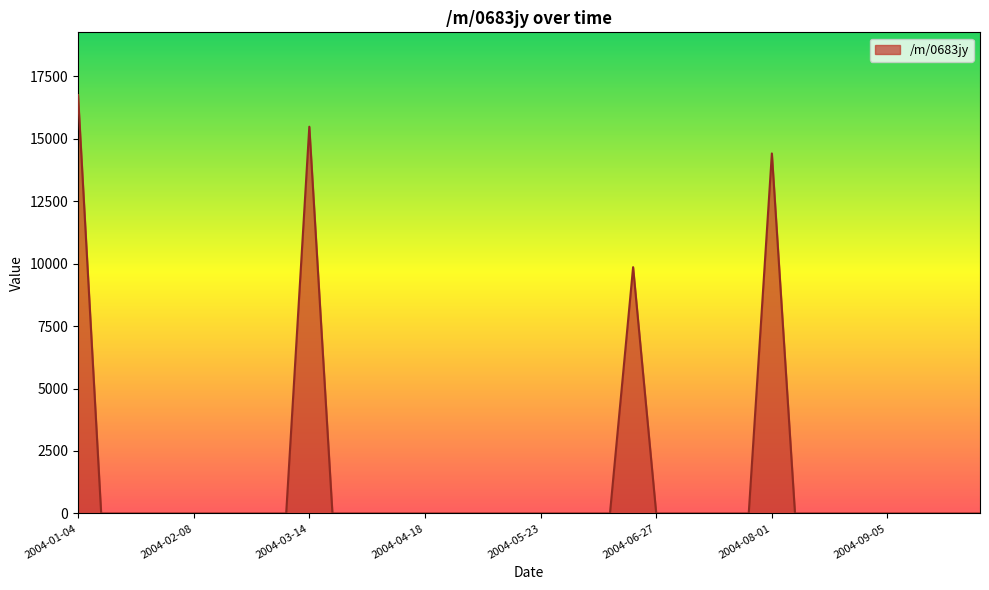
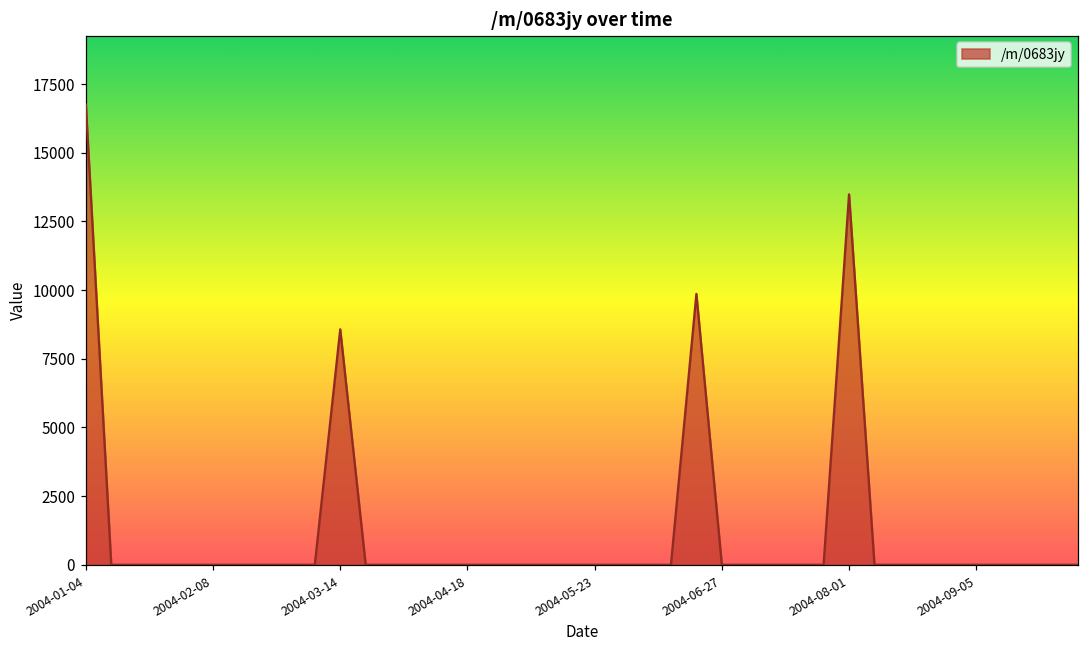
2004-03-14: 15500 -> 8600
2004-08-01: 14400 -> 13500
